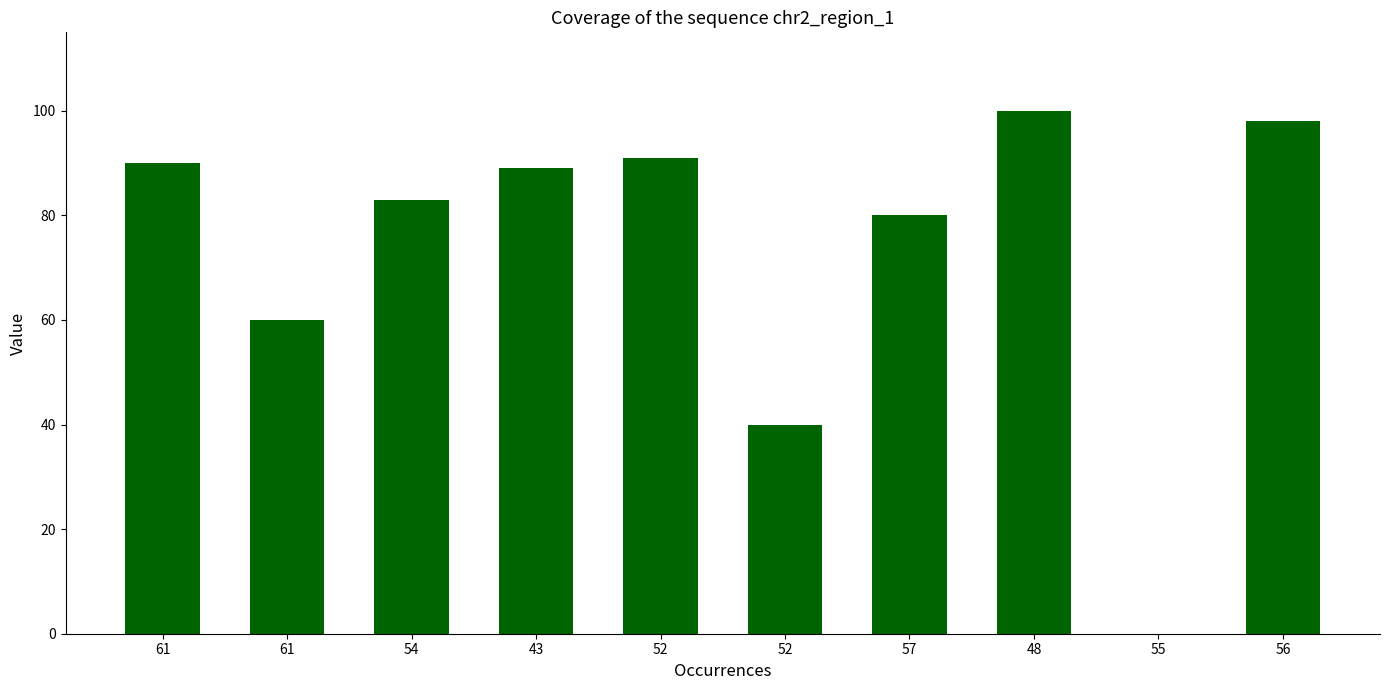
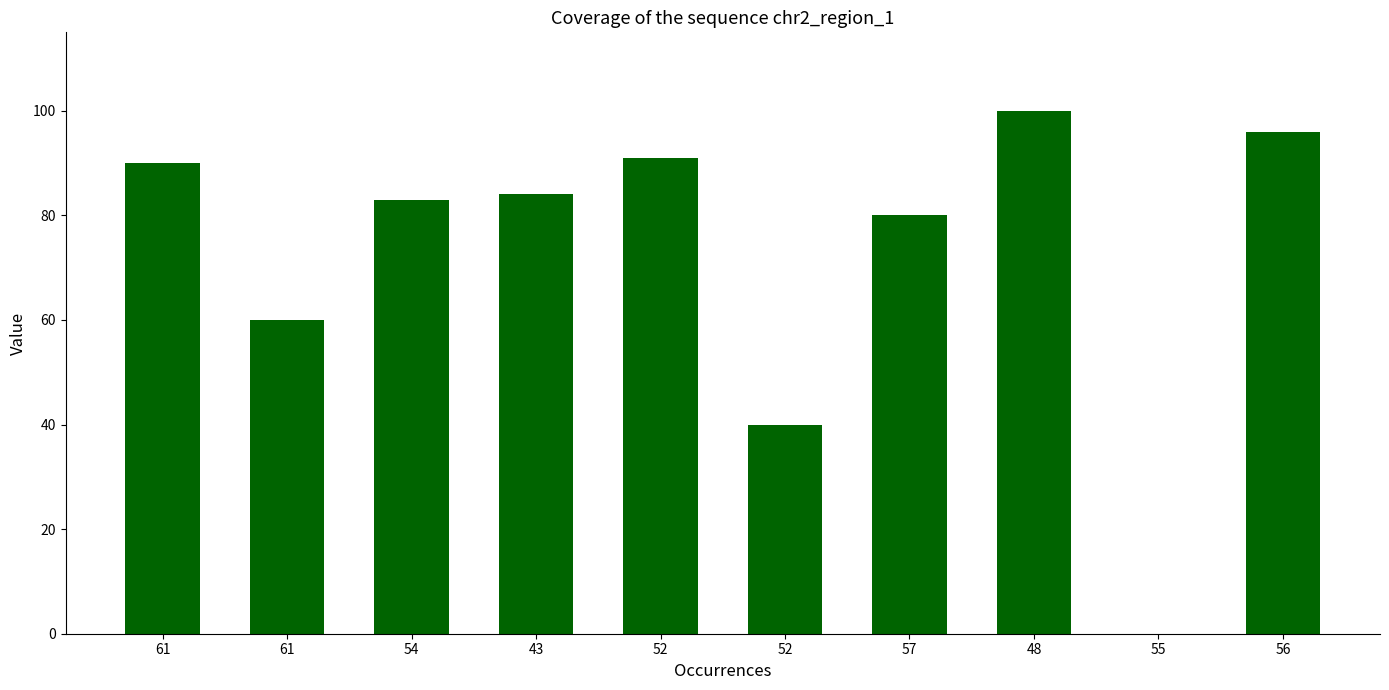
43: 89 -> 84
56: 98 -> 96
